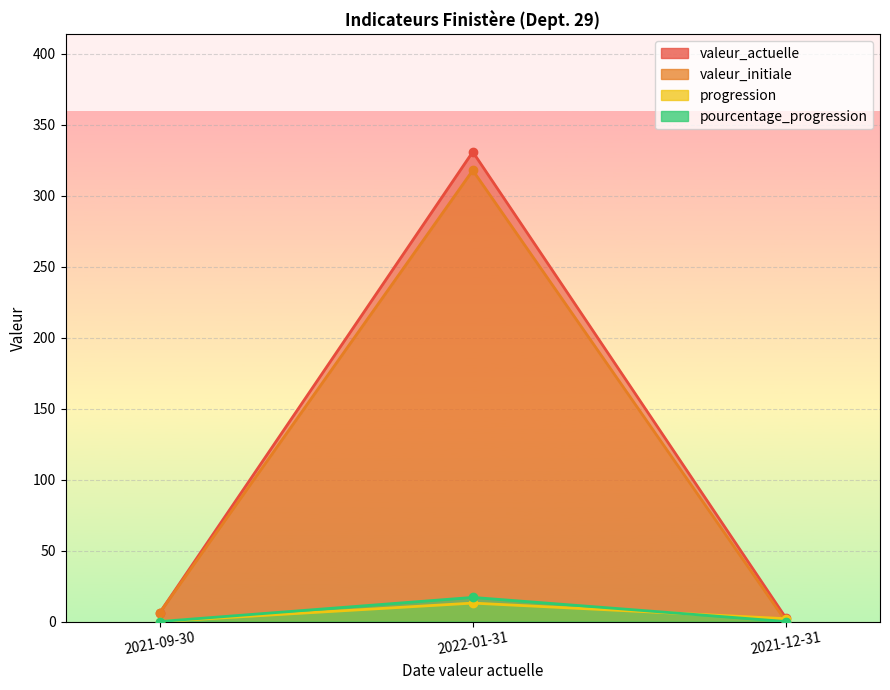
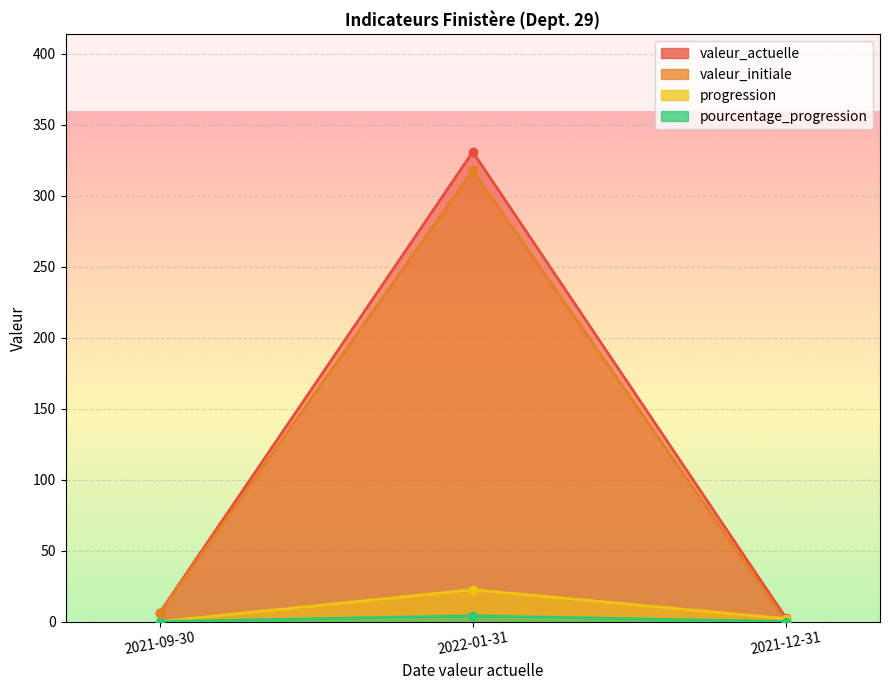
progression, 2022-01-31: 13 -> 22
pourcentage_progression, 2022-01-31: 17 -> 4
